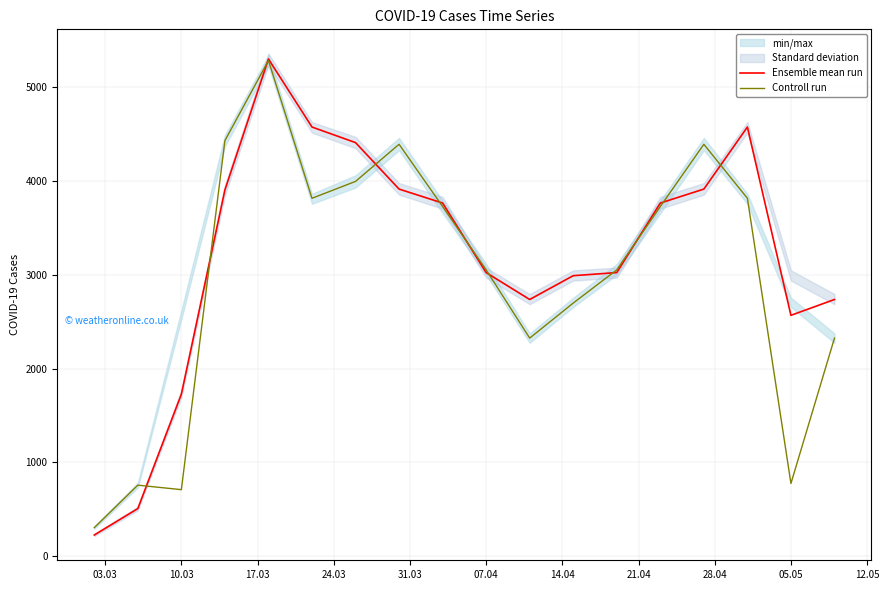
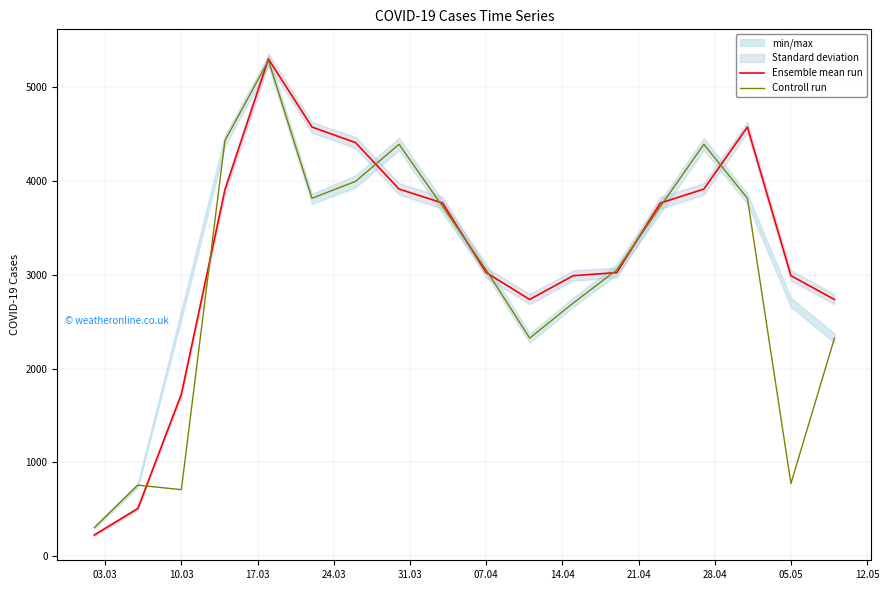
Ensemble mean run, 05.05: 2600 -> 3000
